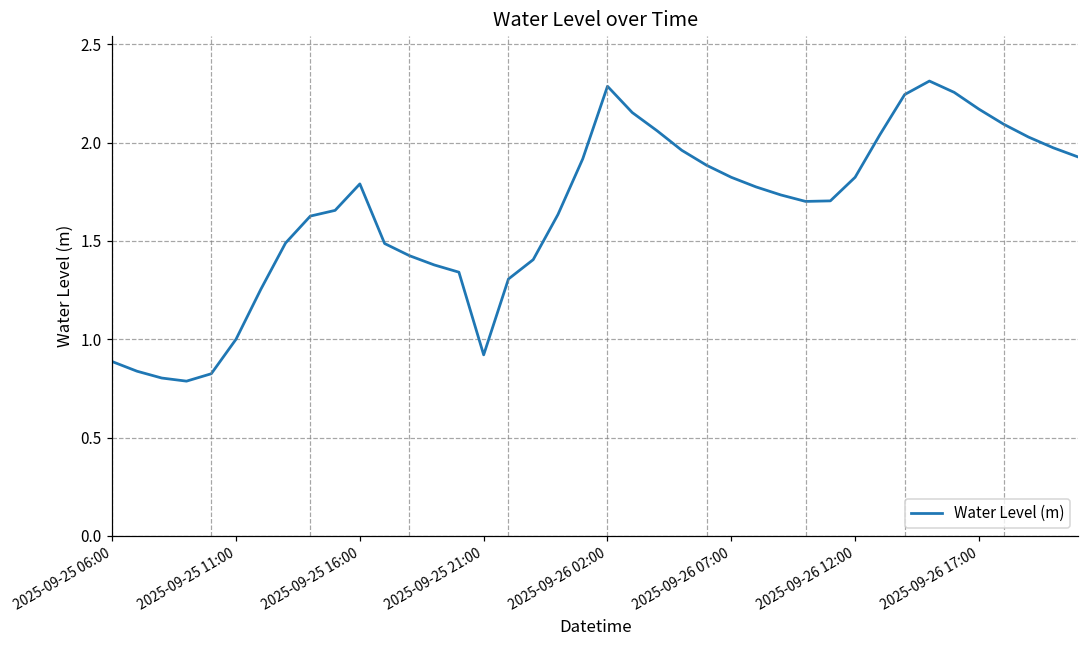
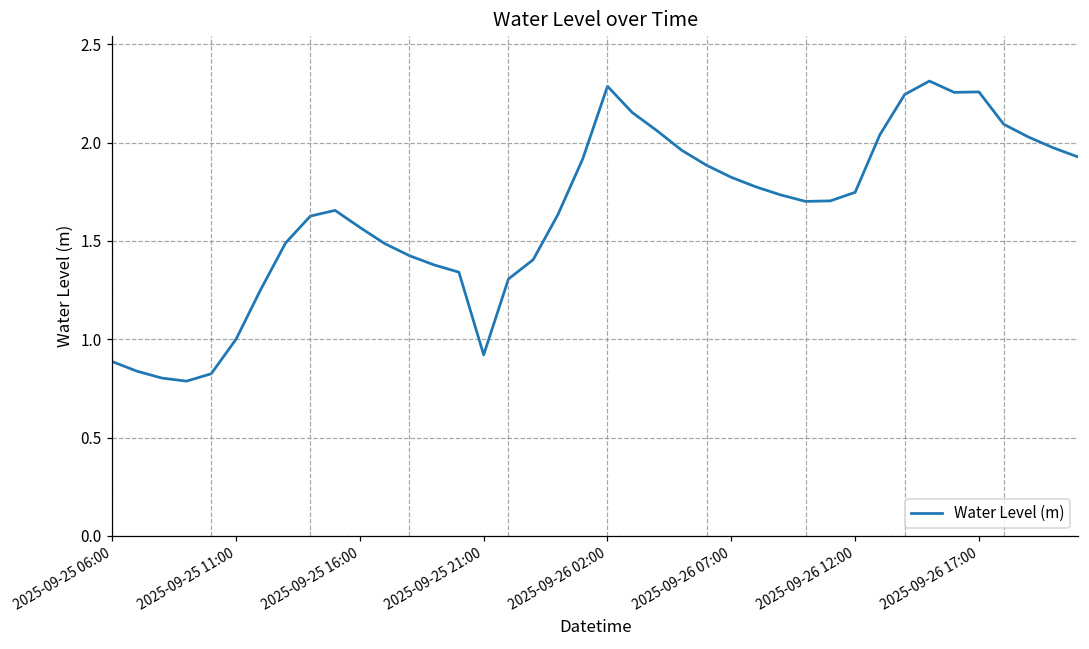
2025-09-25 16:00: 1.79 -> 1.57
2025-09-26 12:00: 1.82 -> 1.75
2025-09-26 17:00: 2.17 -> 2.26
